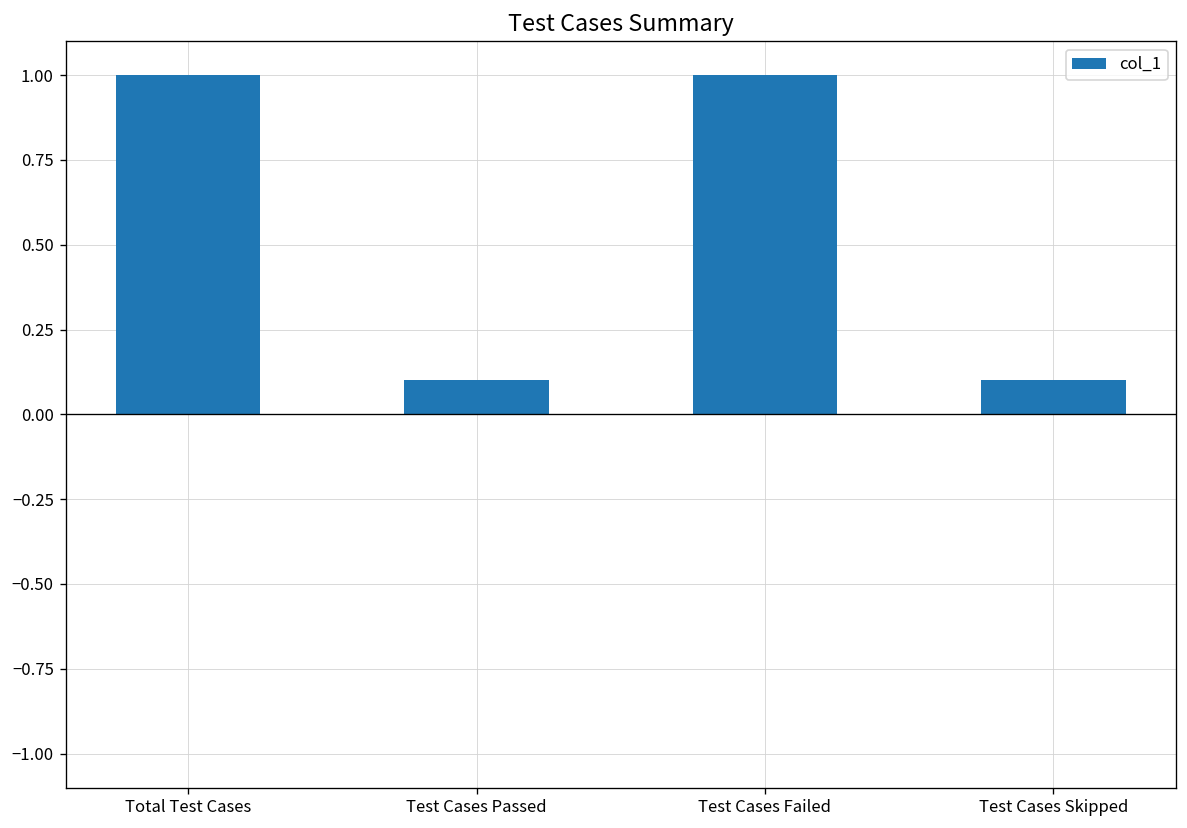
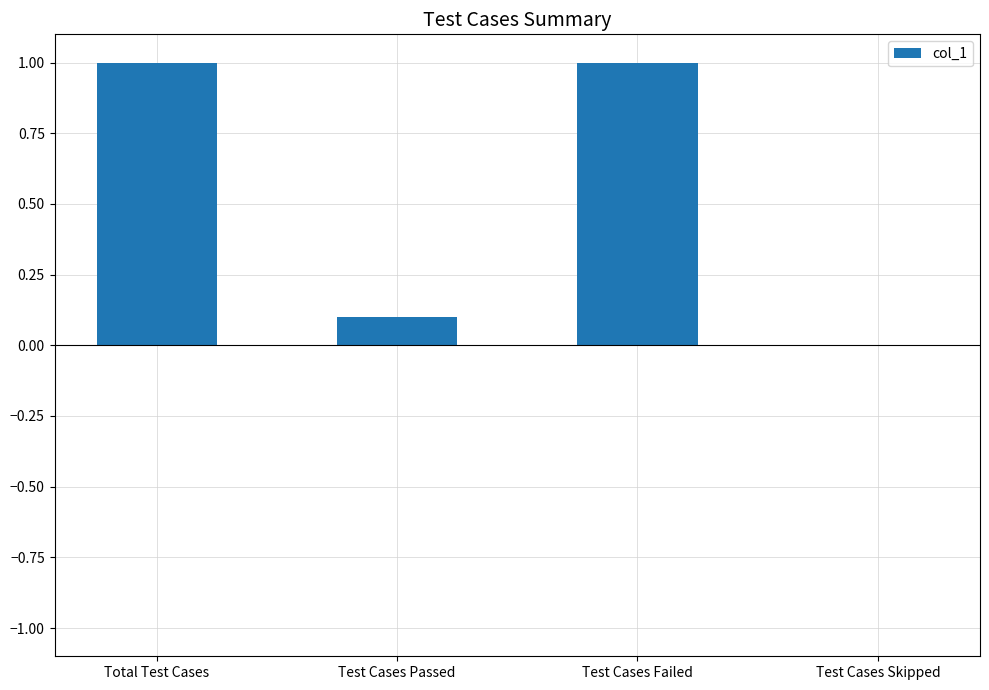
Test Cases Skipped: 0.1 -> 0.0
